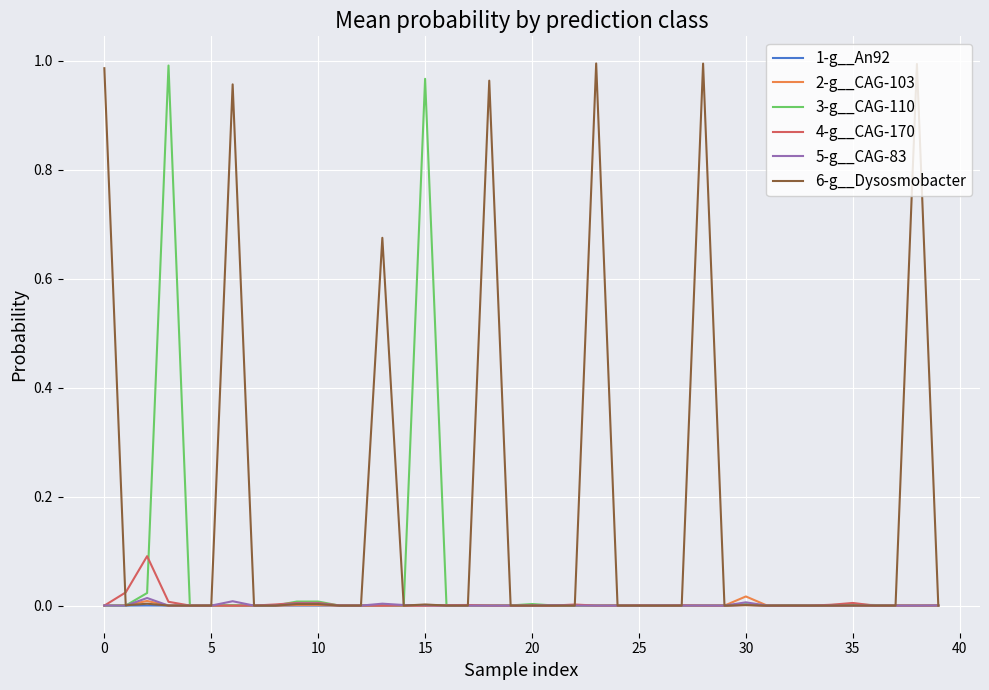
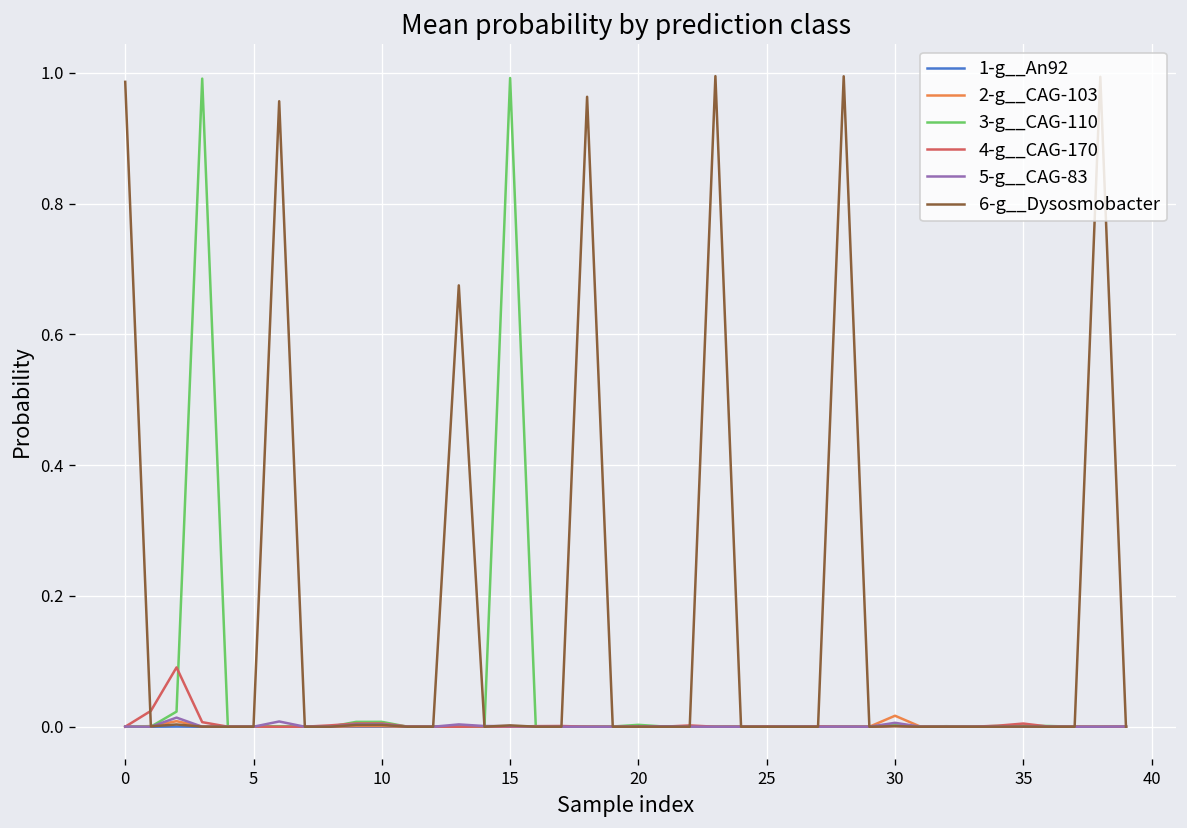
3-g__CAG-110, 15: 0.97 -> 0.99
